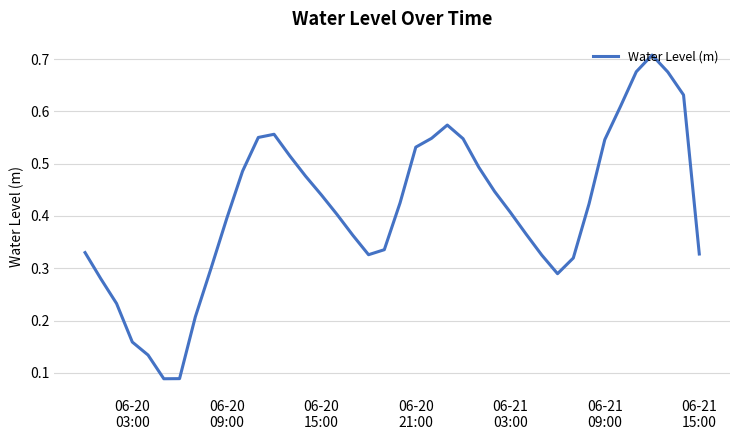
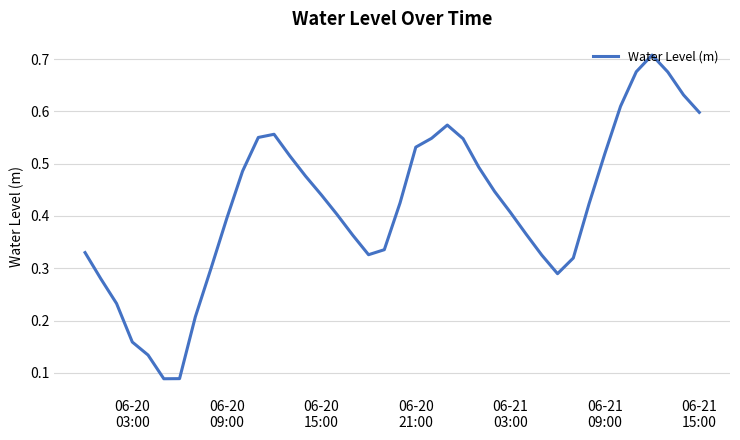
06-21 09:00: 0.55 -> 0.52
06-21 15:00: 0.33 -> 0.60
